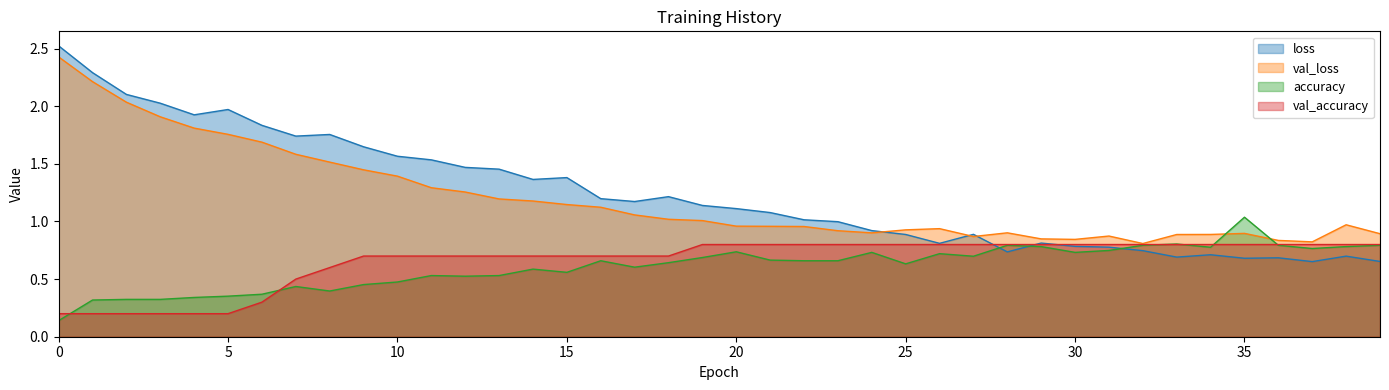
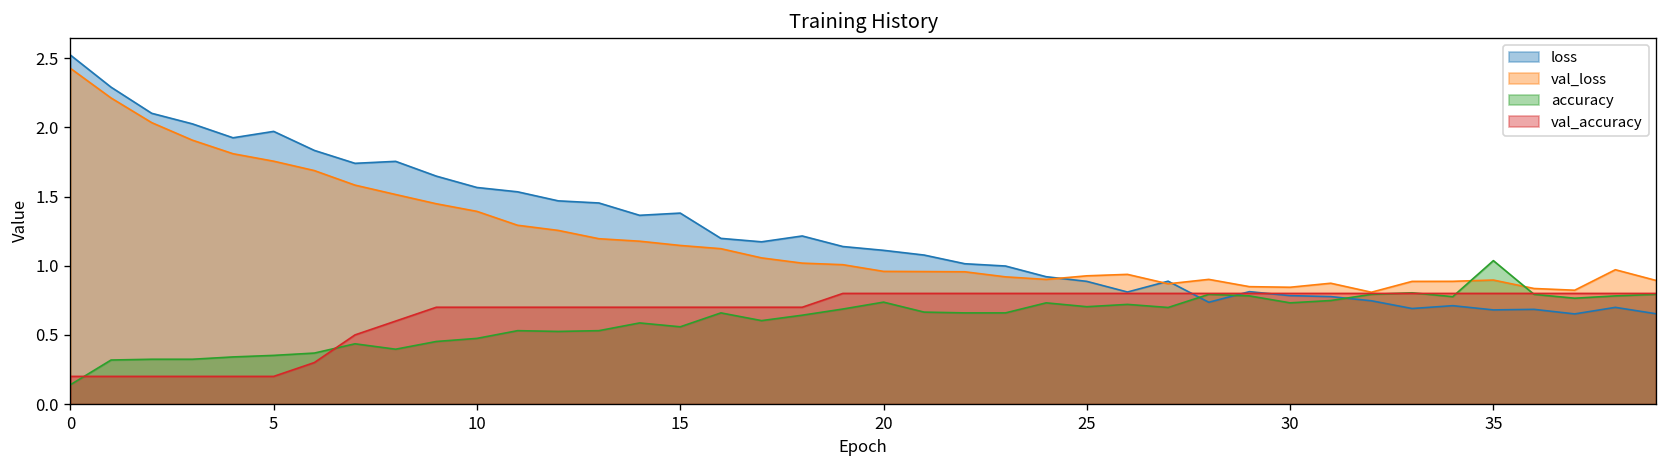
accuracy, 25: 0.63 -> 0.70
